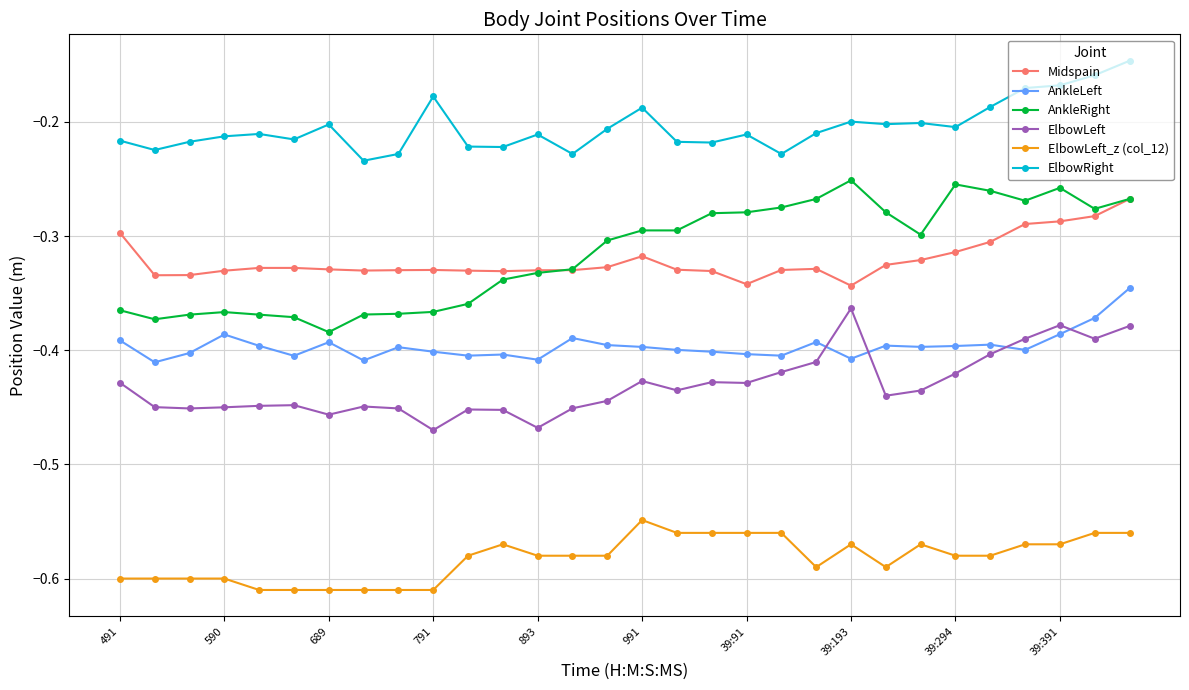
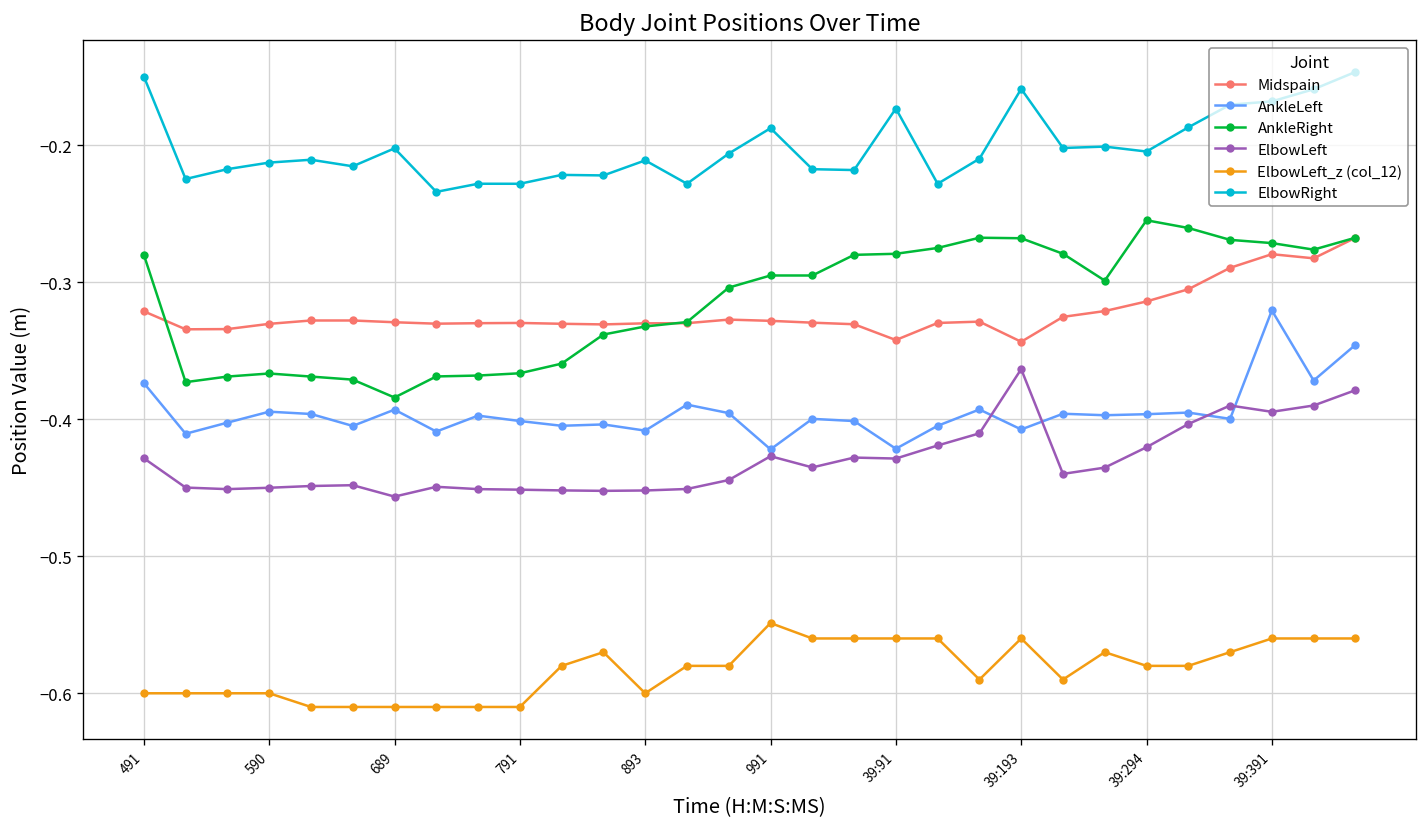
Midspain, 491: -0.297 -> -0.321
AnkleLeft, 491: -0.391 -> -0.374
AnkleRight, 491: -0.365 -> -0.280
ElbowRight, 491: -0.216 -> -0.150
AnkleLeft, 590: -0.386 -> -0.394
ElbowLeft, 791: -0.470 -> -0.451
ElbowRight, 791: -0.178 -> -0.228
ElbowLeft, 893: -0.468 -> -0.452
ElbowLeft_z (col_12), 893: -0.58 -> -0.60
Midspain, 991: -0.318 -> -0.328
AnkleLeft, 991: -0.397 -> -0.422
AnkleLeft, 39:91: -0.403 -> -0.422
ElbowRight, 39:91: -0.211 -> -0.173
AnkleRight, 39:193: -0.251 -> -0.268
ElbowLeft_z (col_12), 39:193: -0.57 -> -0.56
ElbowRight, 39:193: -0.200 -> -0.159
Midspain, 39:391: -0.287 -> -0.280
AnkleLeft, 39:391: -0.386 -> -0.321
AnkleRight, 39:391: -0.258 -> -0.271
ElbowLeft, 39:391: -0.378 -> -0.395
ElbowLeft_z (col_12), 39:391: -0.57 -> -0.56
